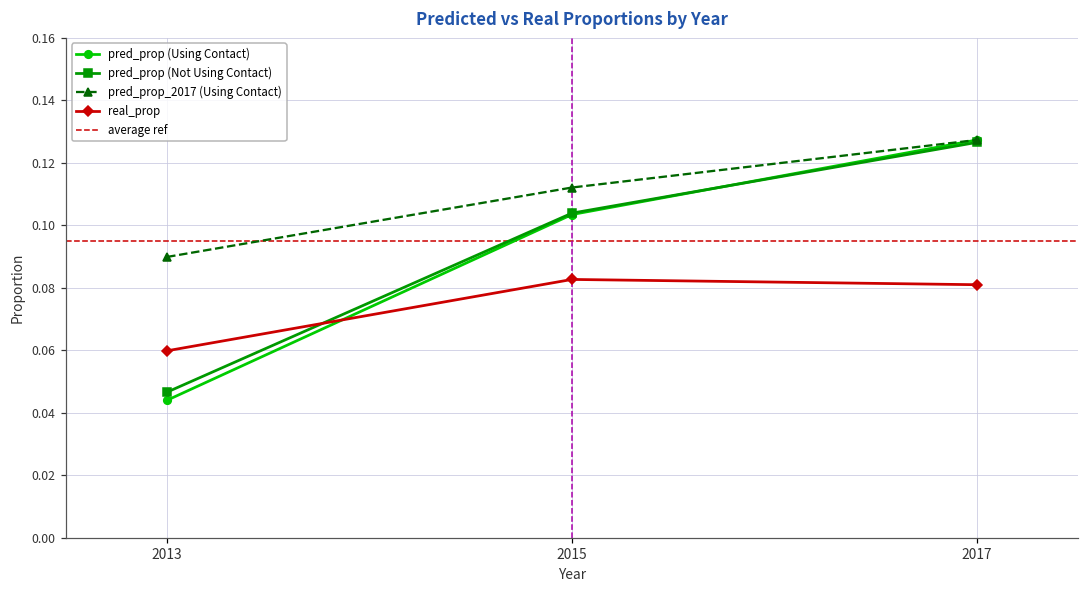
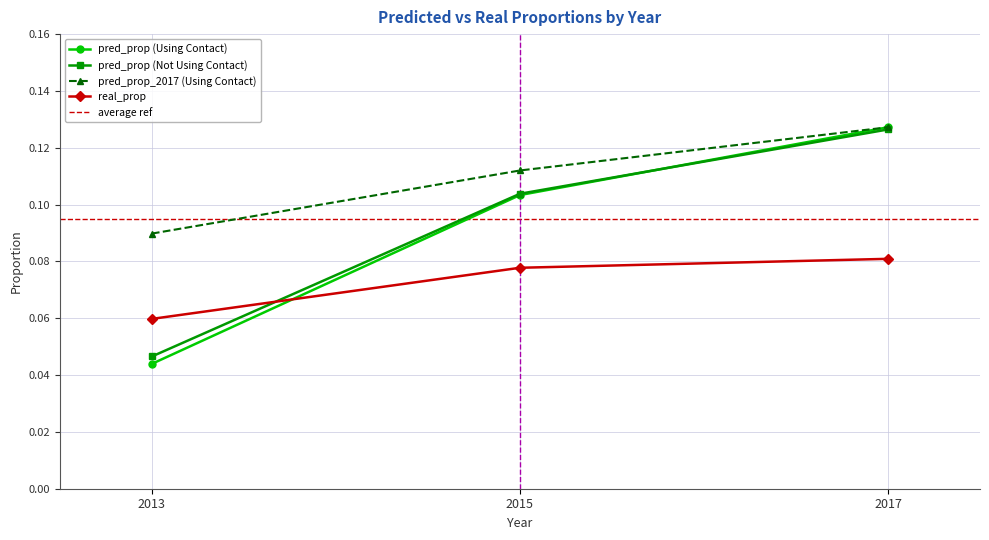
real_prop, 2015: 0.083 -> 0.078
